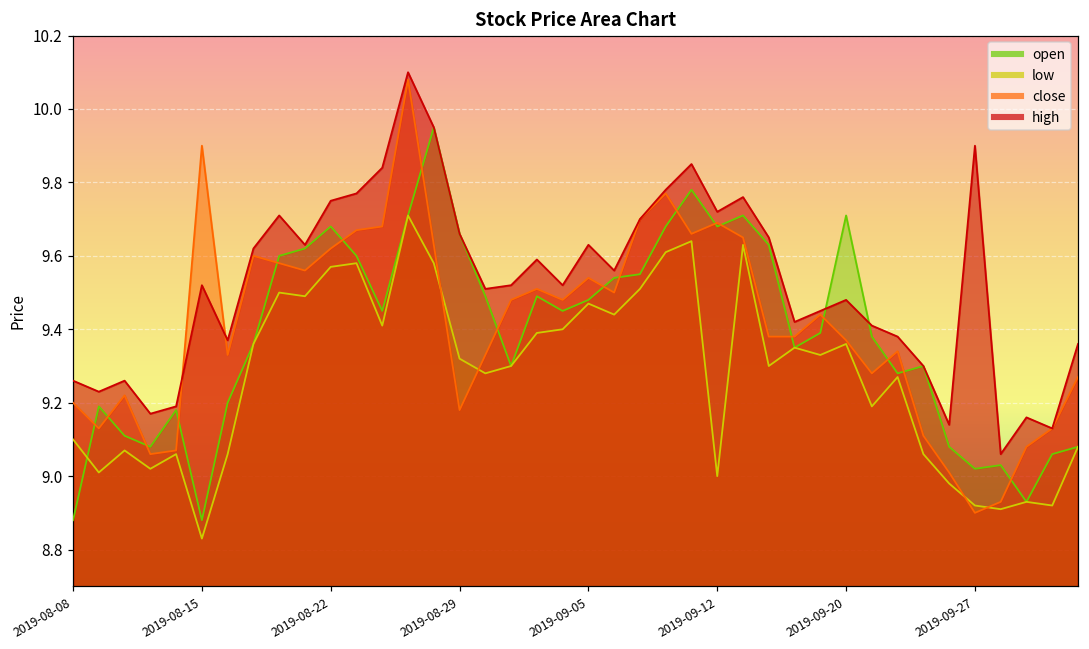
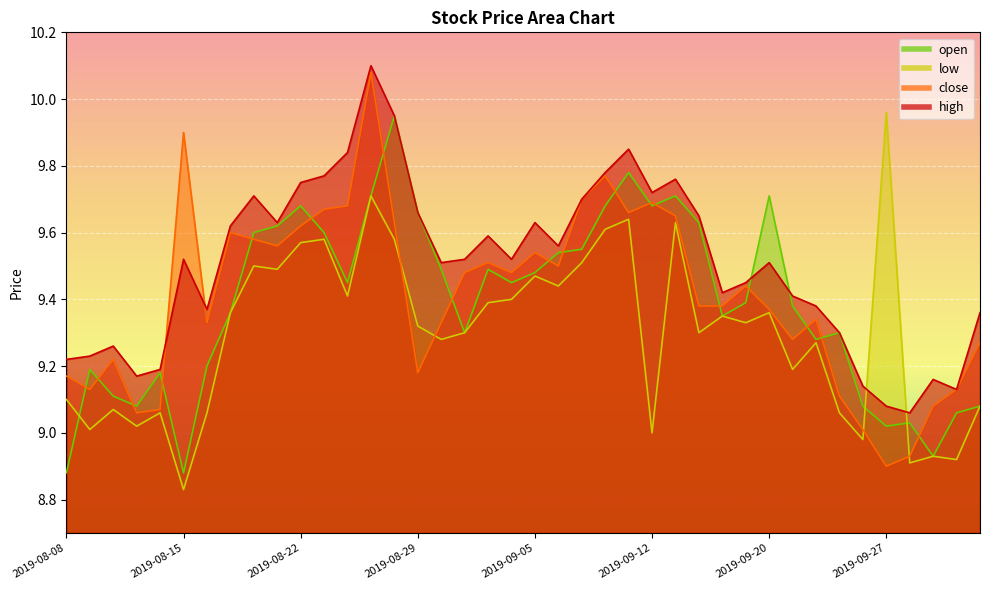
close, 2019-08-08: 9.20 -> 9.17
high, 2019-08-08: 9.26 -> 9.22
high, 2019-09-20: 9.48 -> 9.51
low, 2019-09-27: 8.92 -> 9.96
high, 2019-09-27: 9.90 -> 9.08
